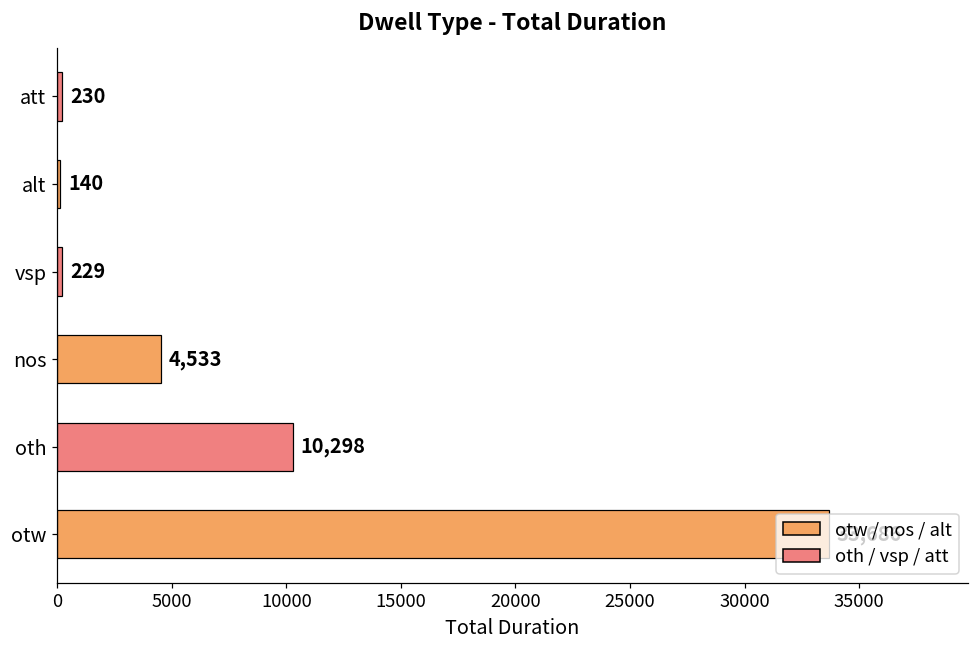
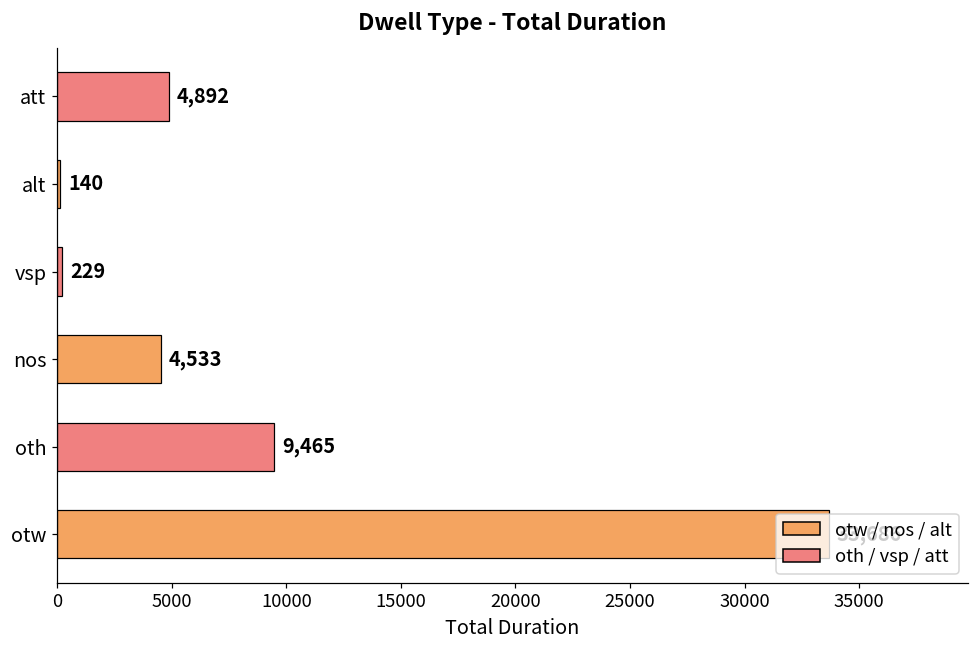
att: 230 -> 4,892
oth: 10,298 -> 9,465
